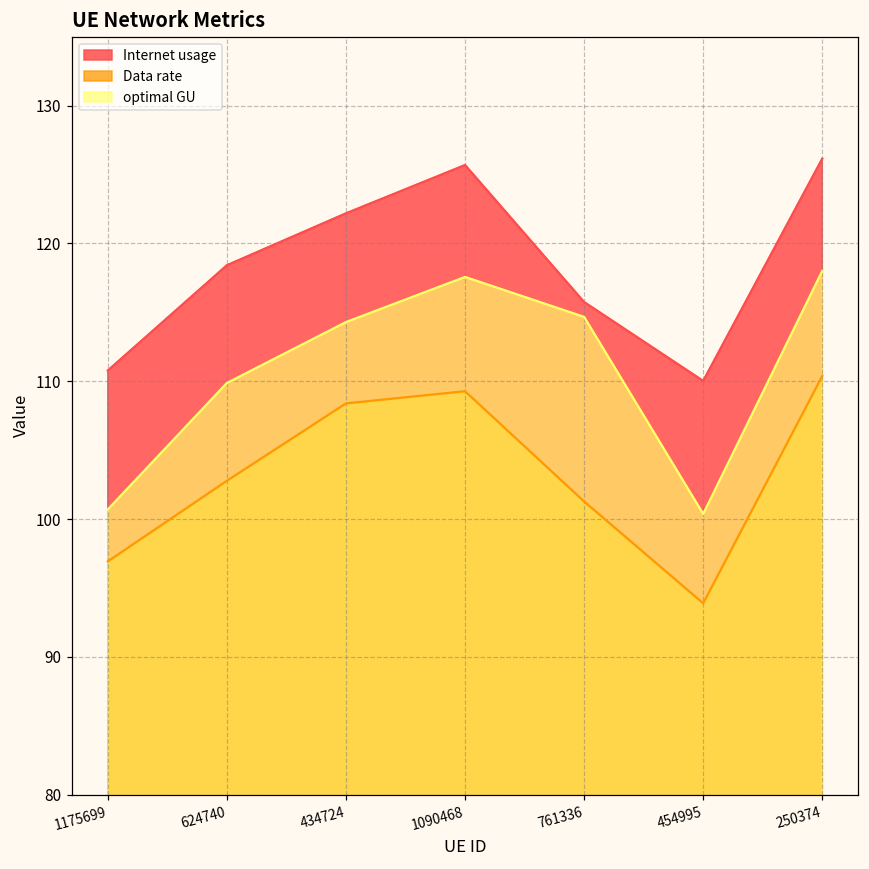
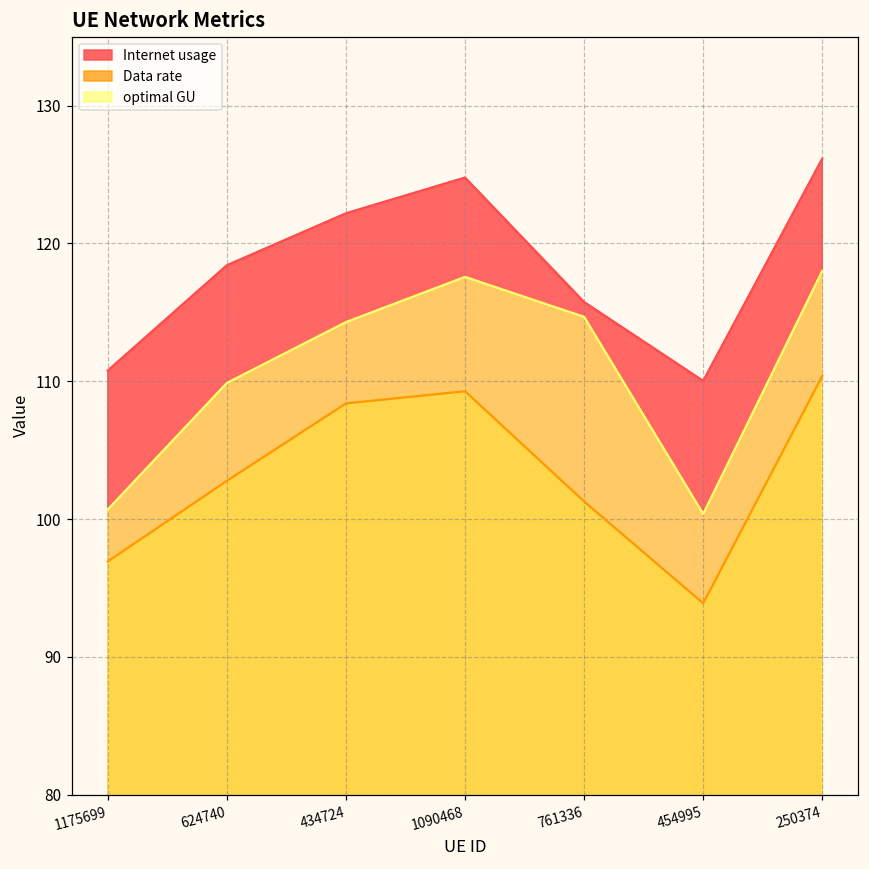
Internet usage, 1090468: 125.7 -> 124.8
